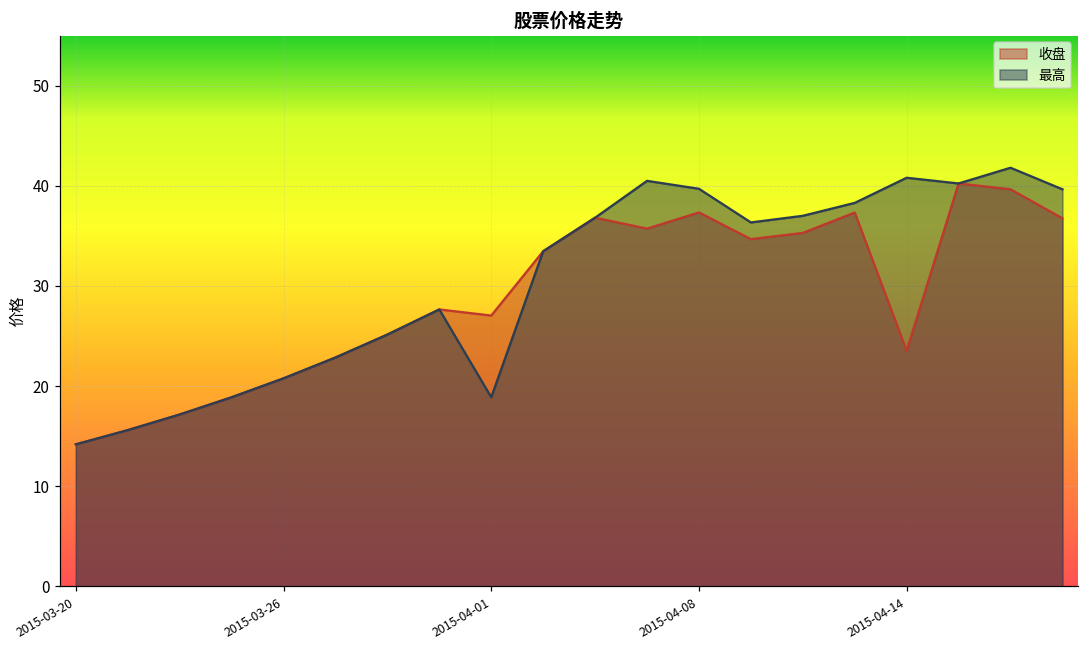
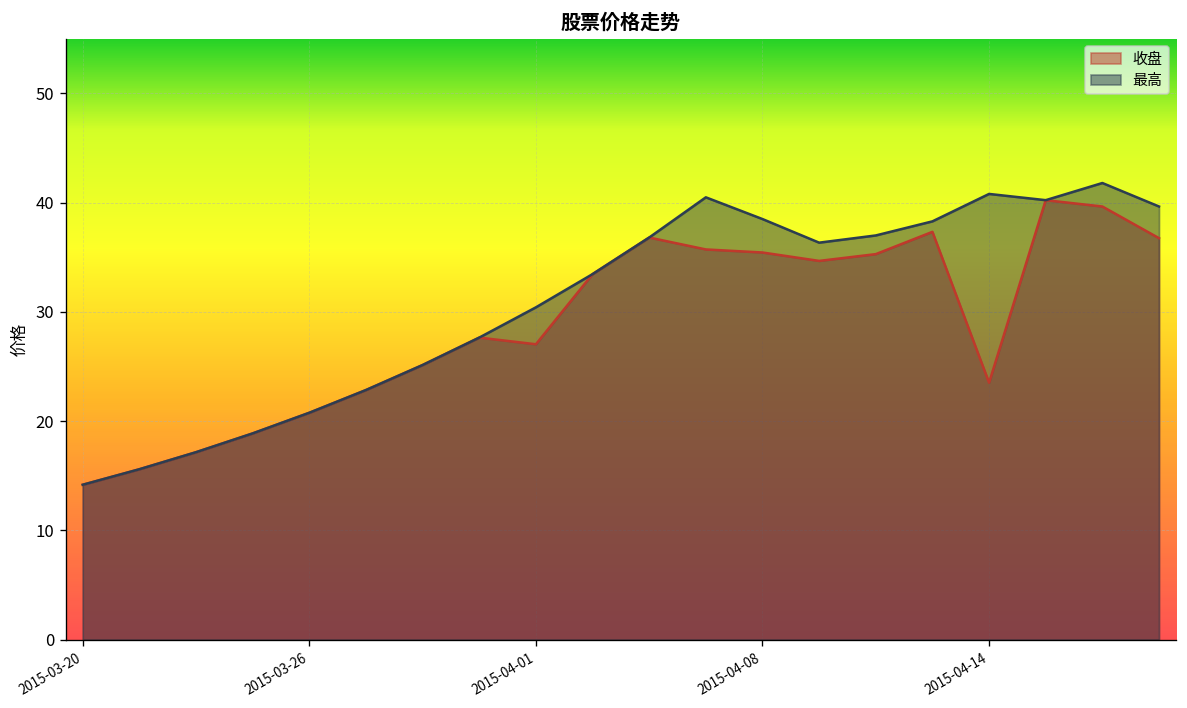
最高, 2015-04-01: 19 -> 30
收盘, 2015-04-08: 37 -> 35
最高, 2015-04-08: 40 -> 39
